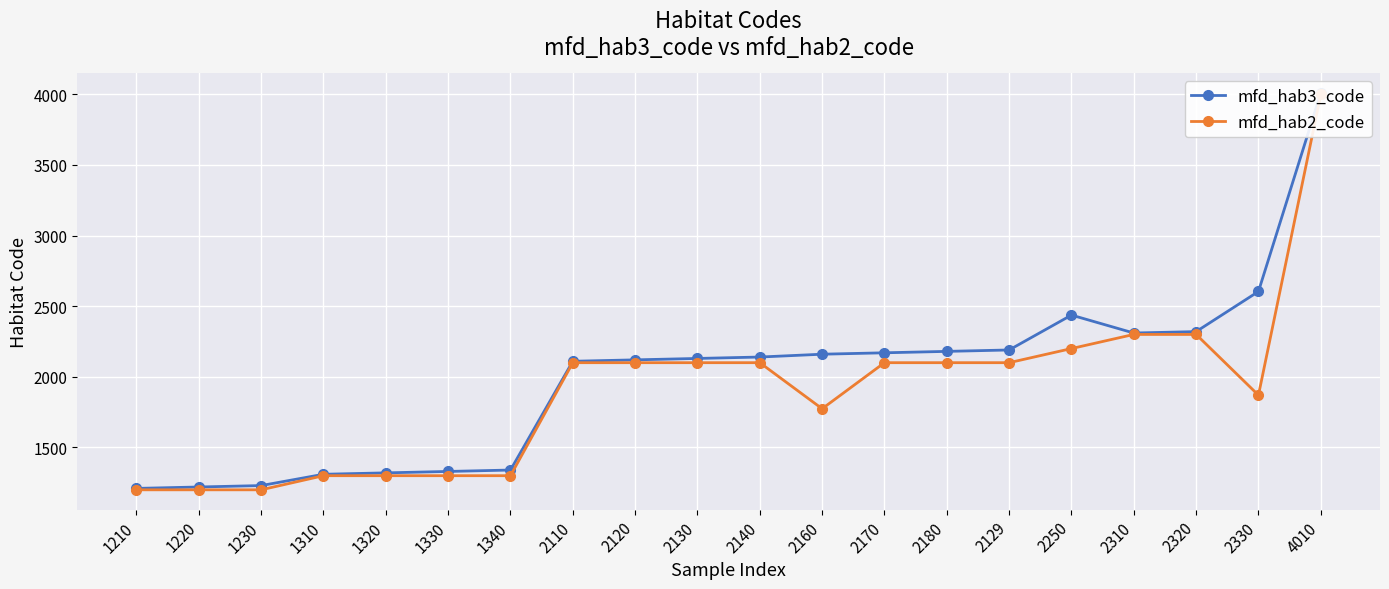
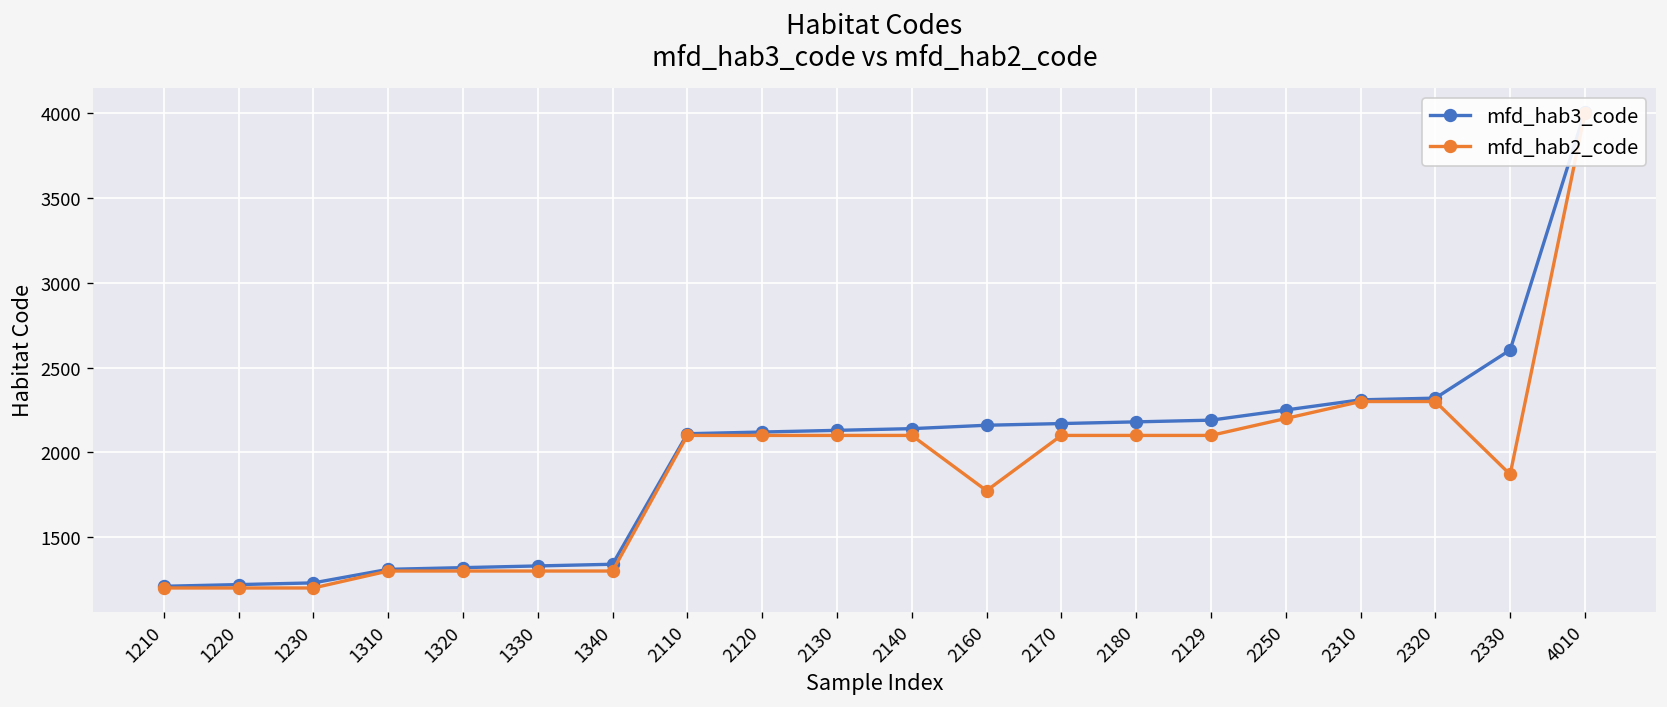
mfd_hab3_code, 2250: 2440 -> 2250
